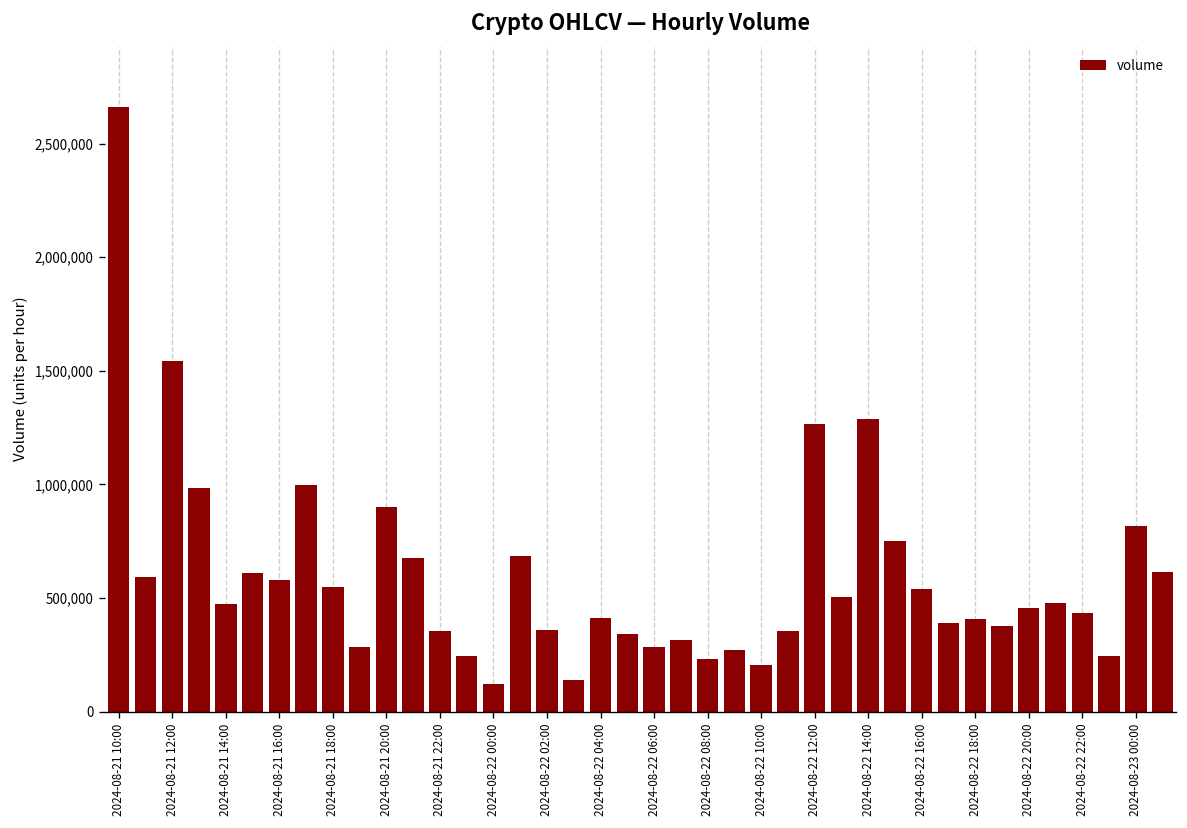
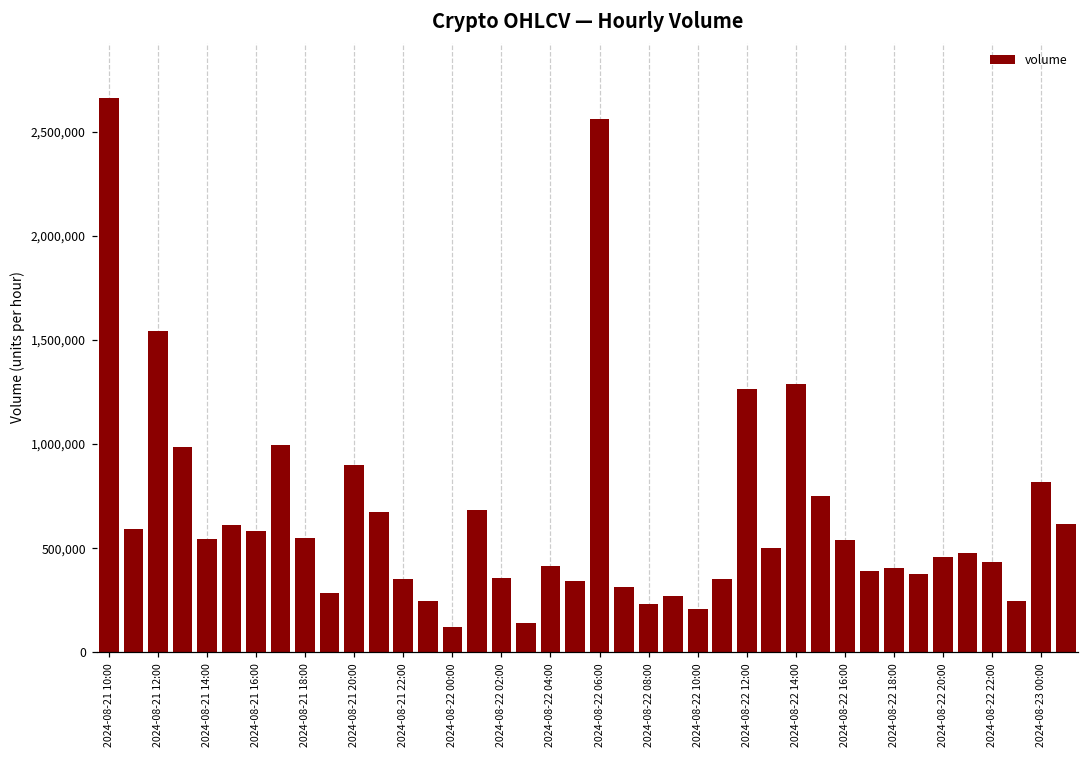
2024-08-21 14:00: 470,000 -> 540,000
2024-08-22 06:00: 280,000 -> 2,560,000
